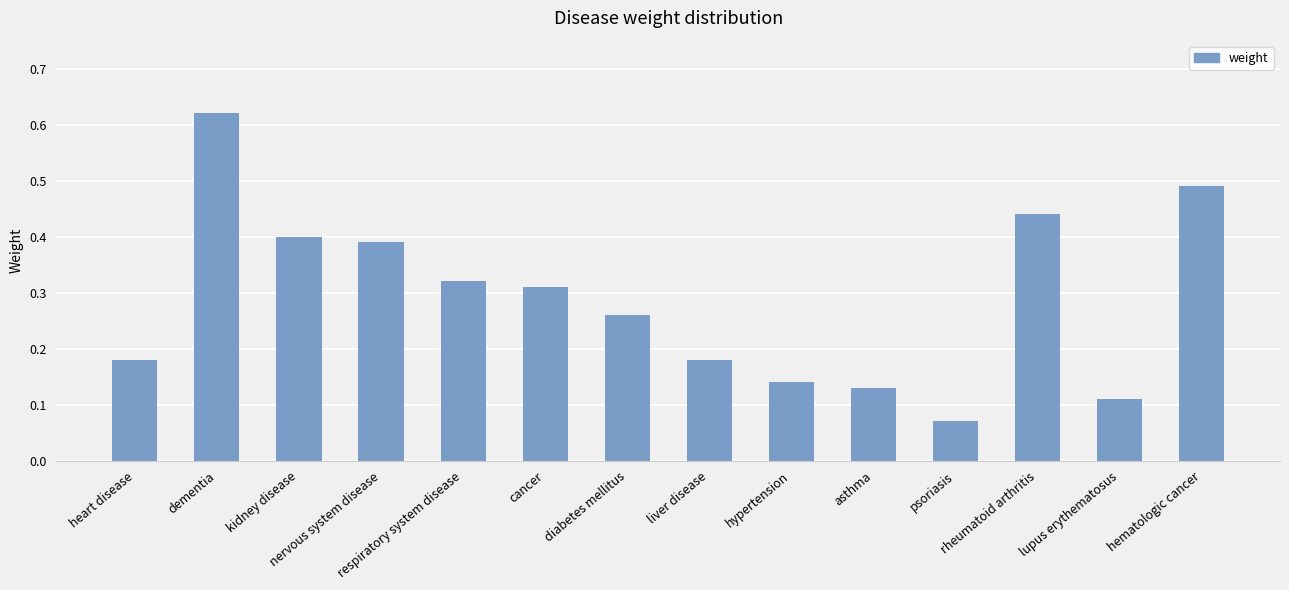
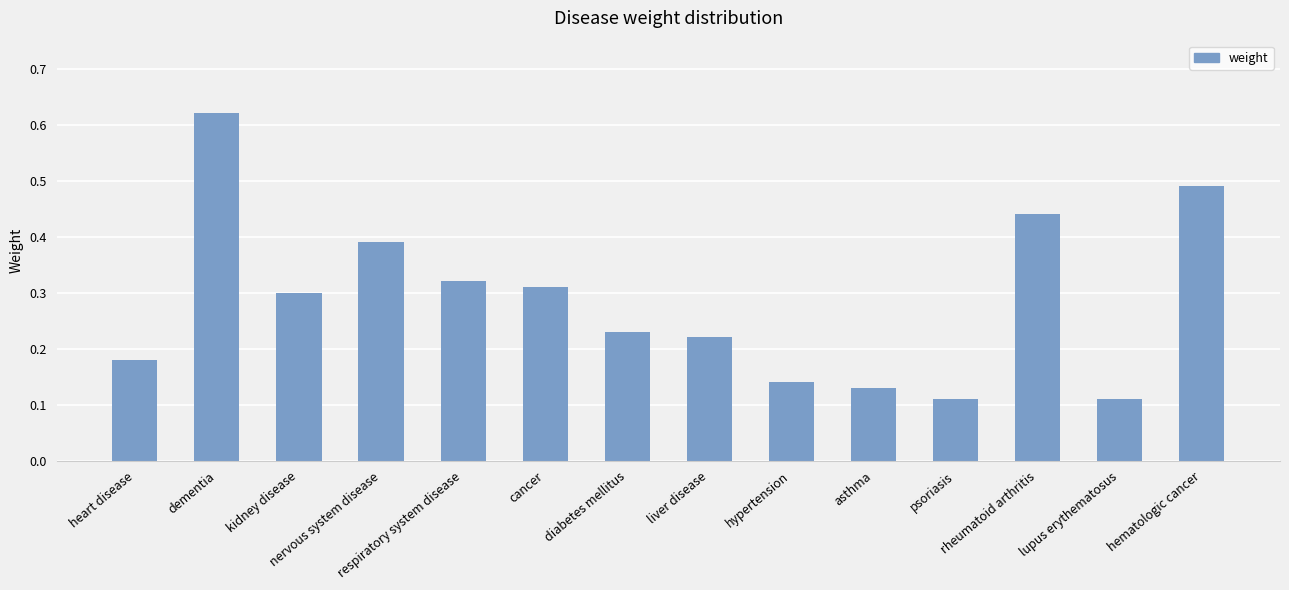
kidney disease: 0.4 -> 0.3
diabetes mellitus: 0.26 -> 0.23
liver disease: 0.18 -> 0.22
psoriasis: 0.07 -> 0.11
